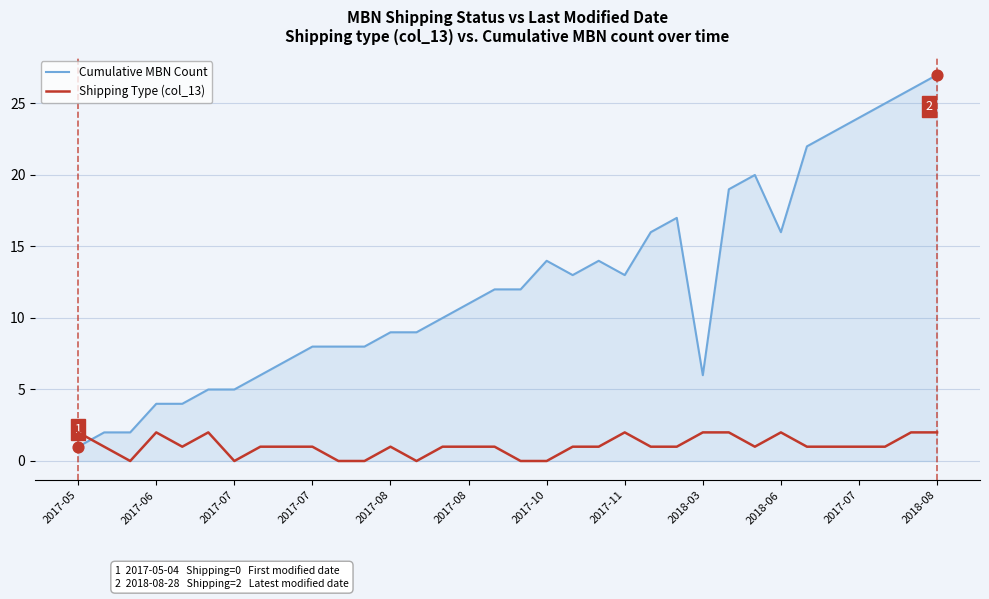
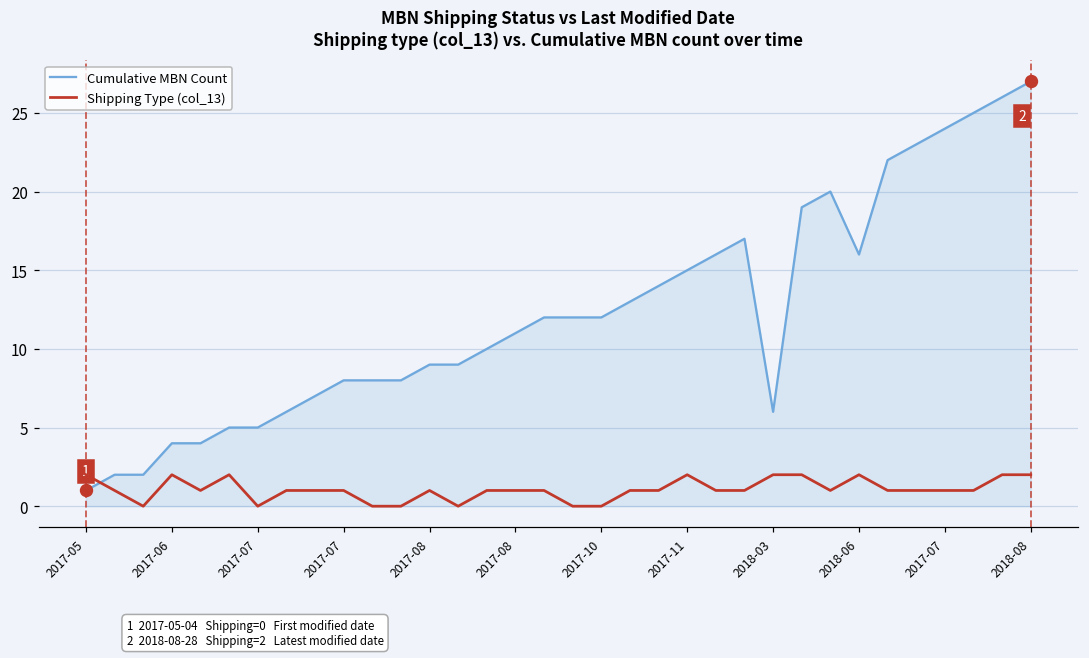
Cumulative MBN Count, 2017-10: 14 -> 12
Cumulative MBN Count, 2017-11: 13 -> 15
